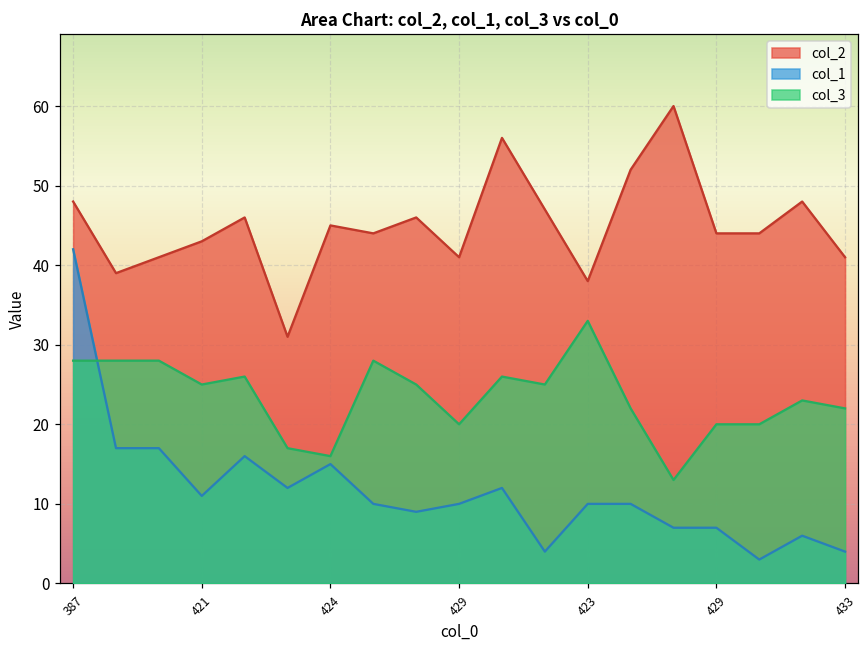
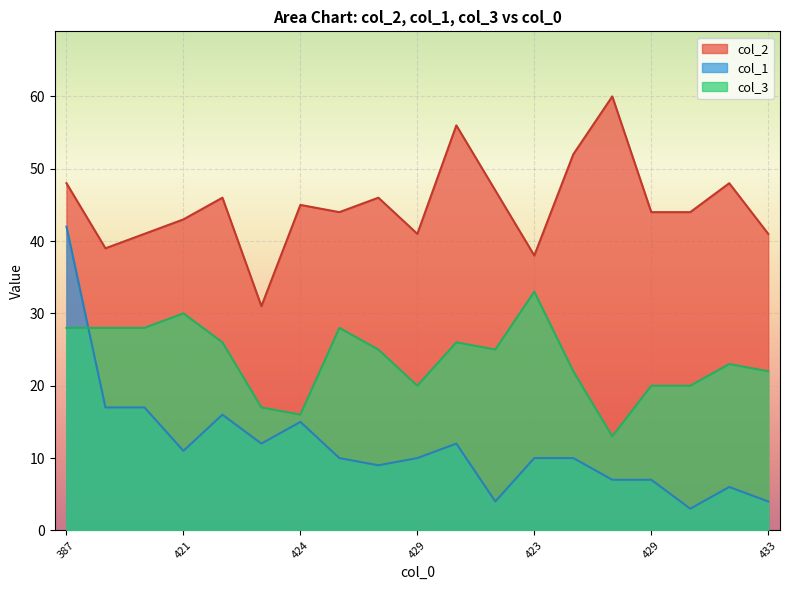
col_3, 421: 25 -> 30
